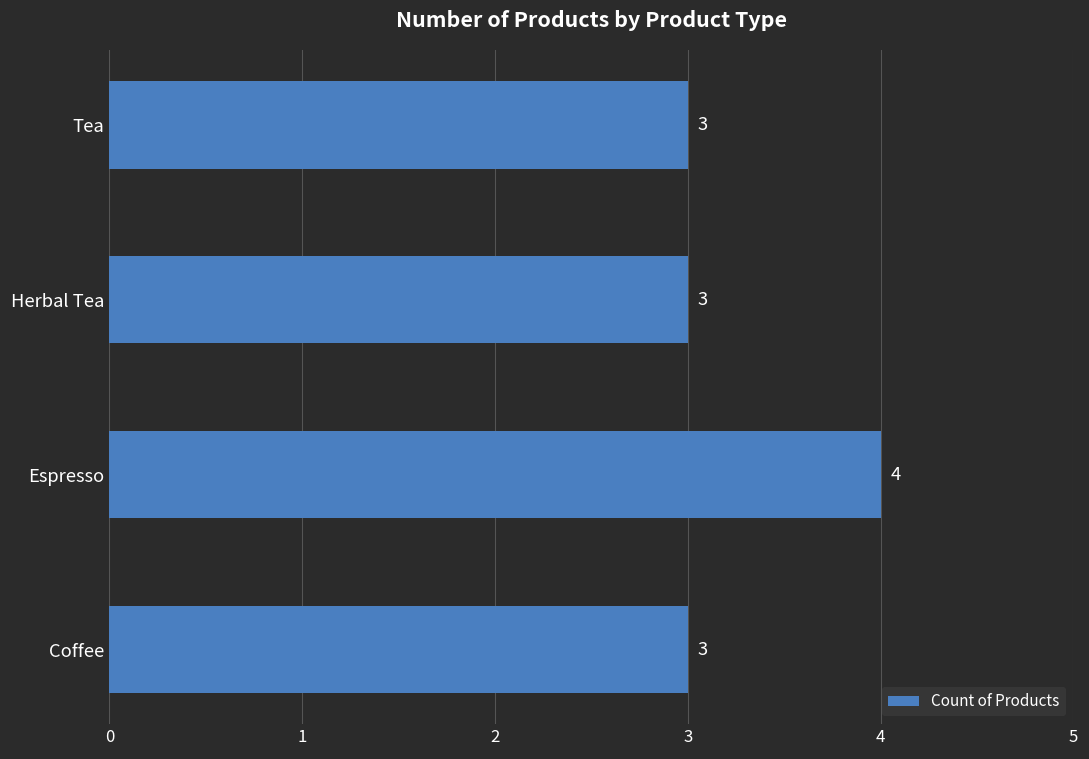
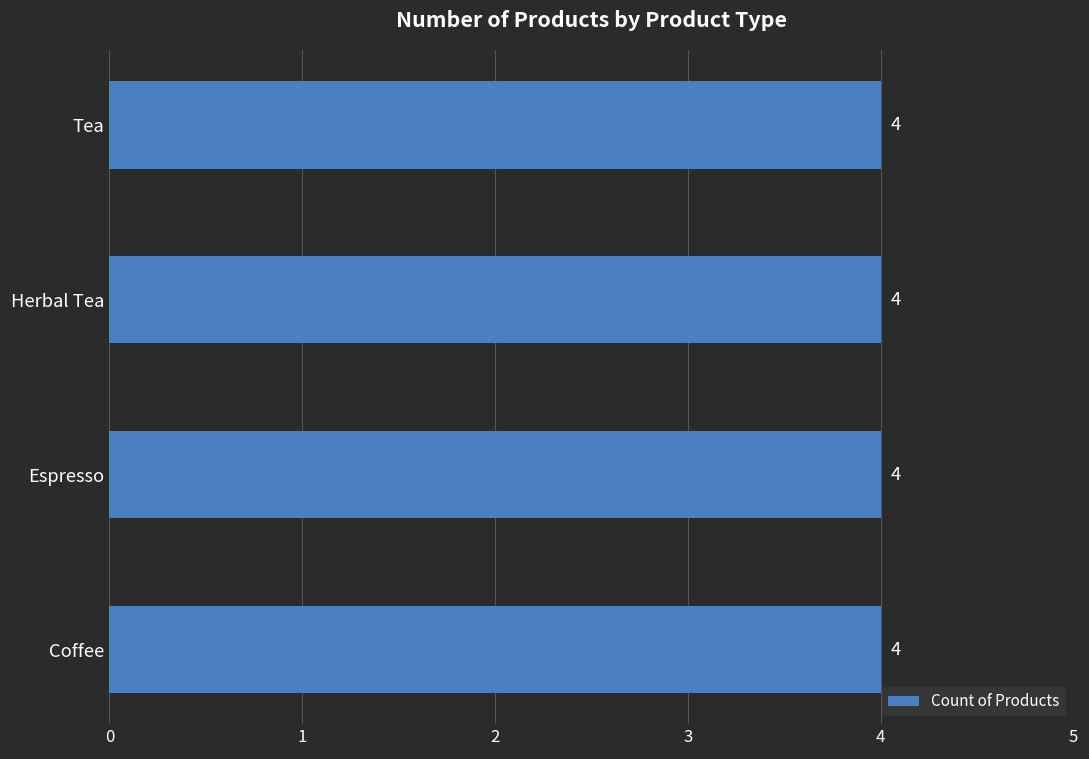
Tea: 3 -> 4
Herbal Tea: 3 -> 4
Coffee: 3 -> 4
